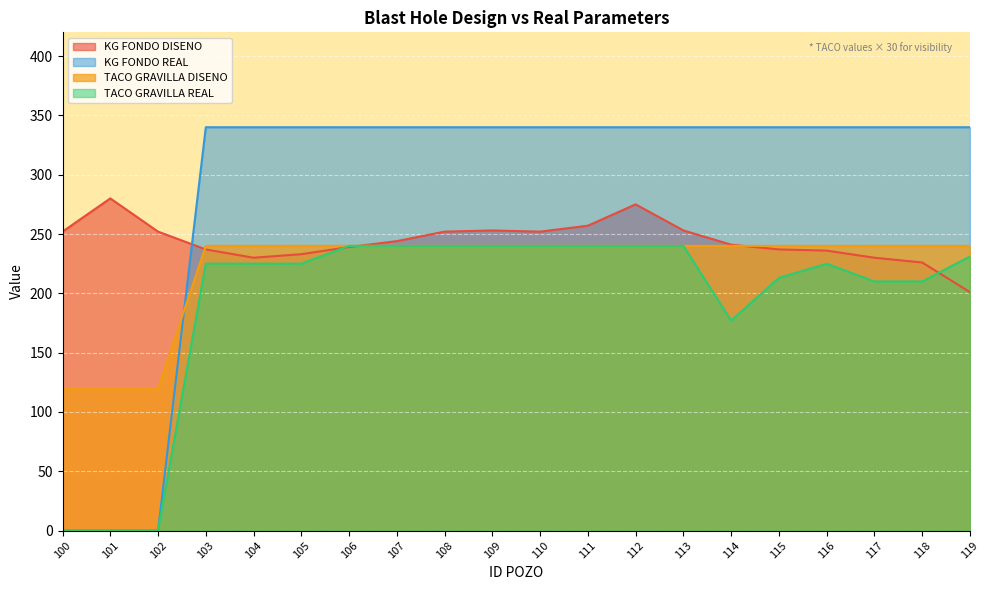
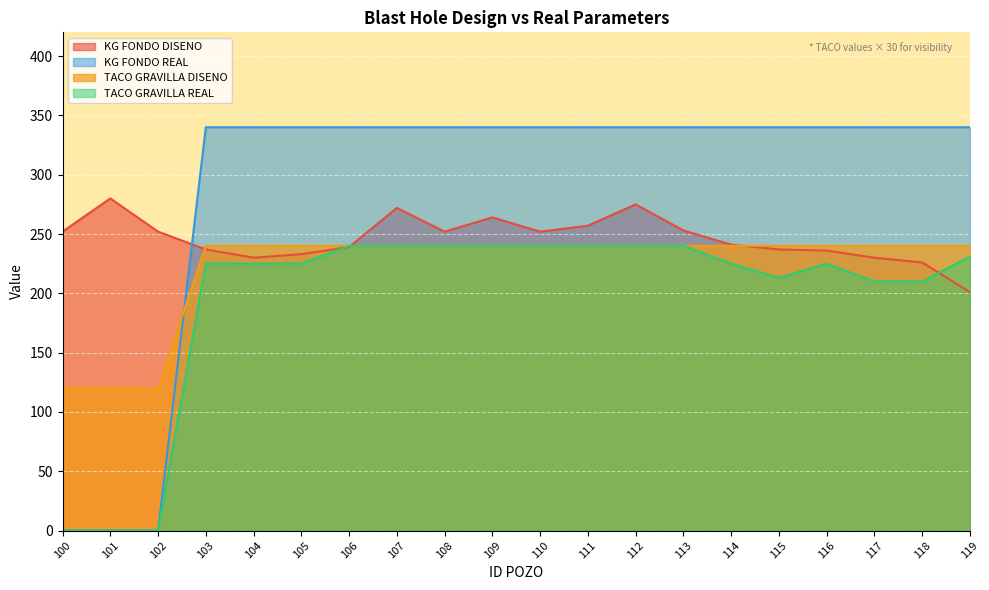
KG FONDO DISENO, 107: 244 -> 272
KG FONDO DISENO, 109: 253 -> 264
TACO GRAVILLA REAL, 114: 177 -> 225
